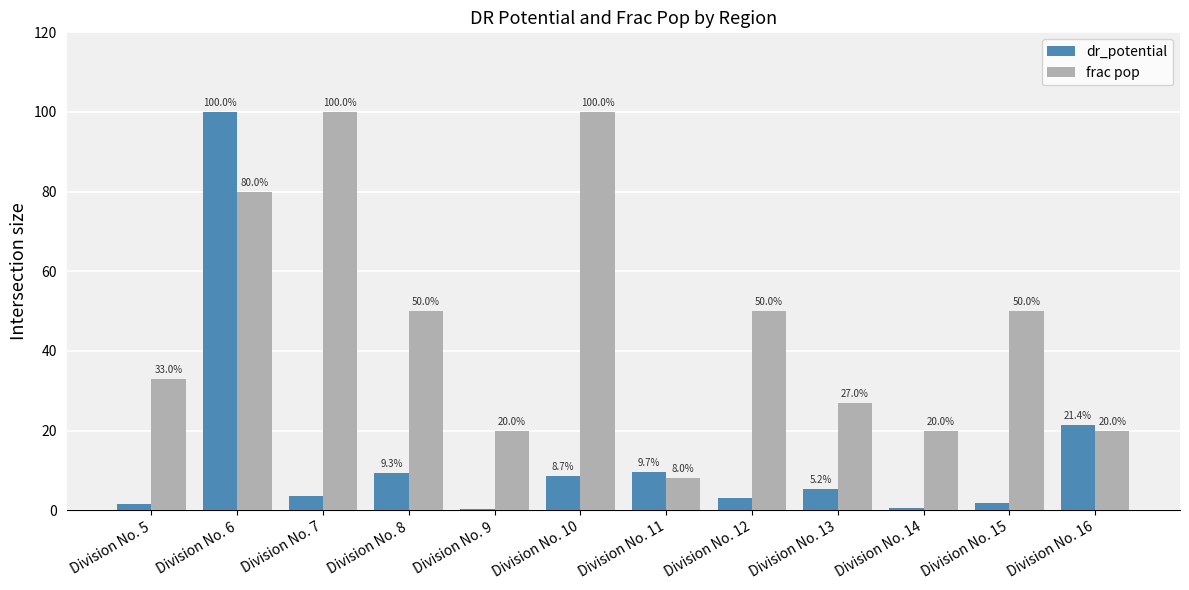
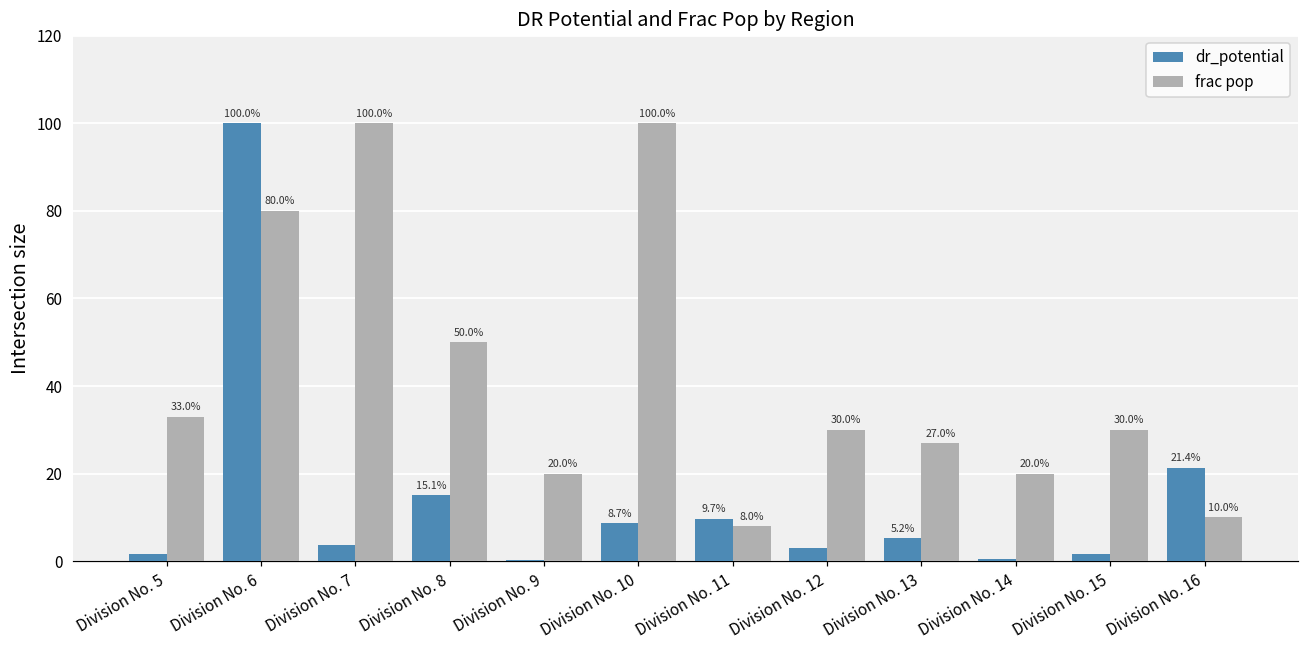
dr_potential, Division No. 8: 9.3% -> 15.1%
frac pop, Division No. 12: 50.0% -> 30.0%
frac pop, Division No. 15: 50.0% -> 30.0%
frac pop, Division No. 16: 20.0% -> 10.0%
